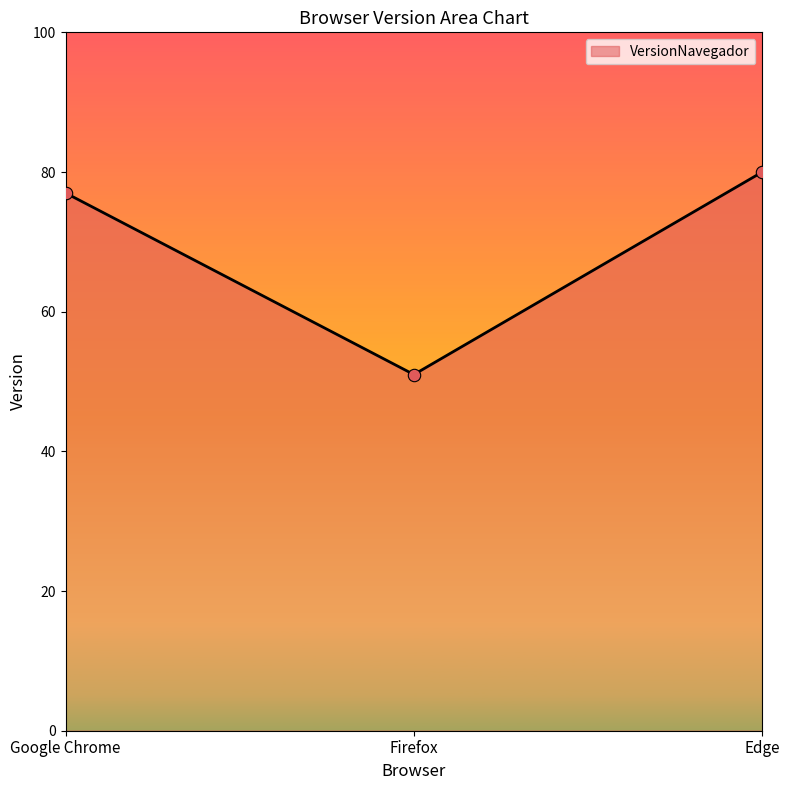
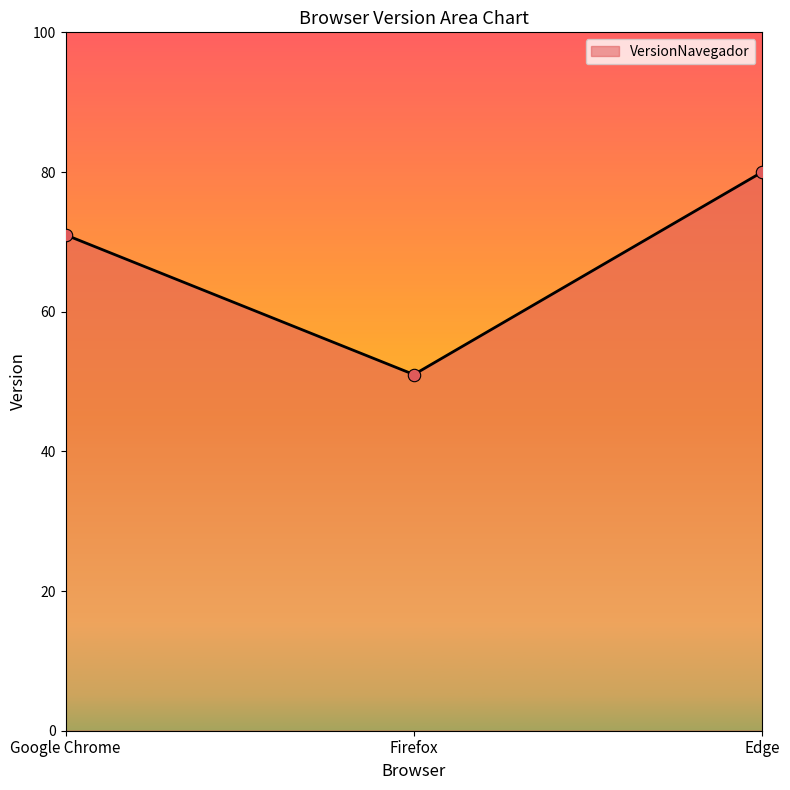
Google Chrome: 77 -> 71
